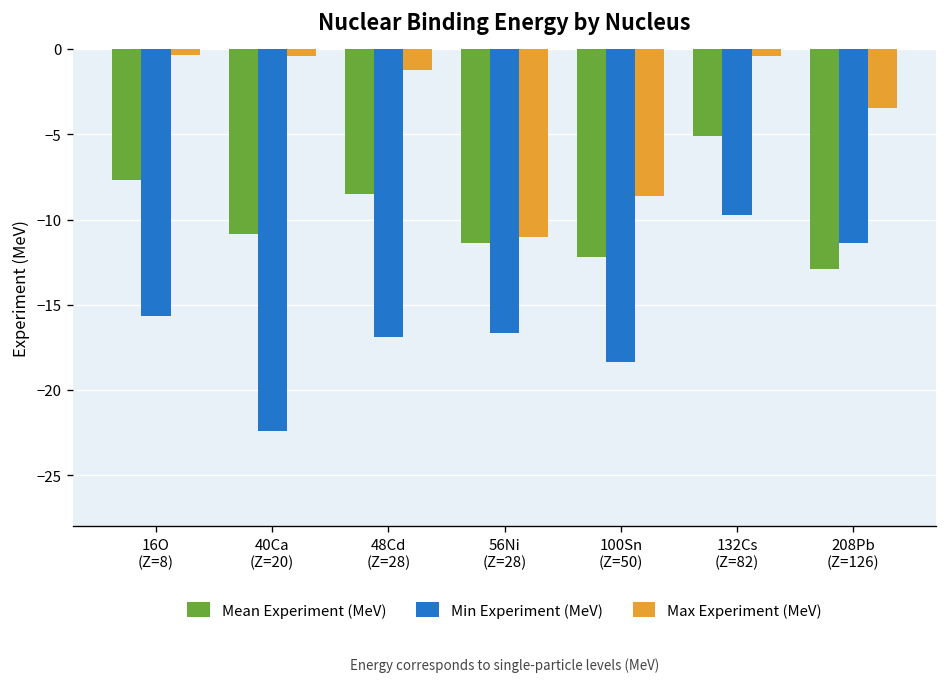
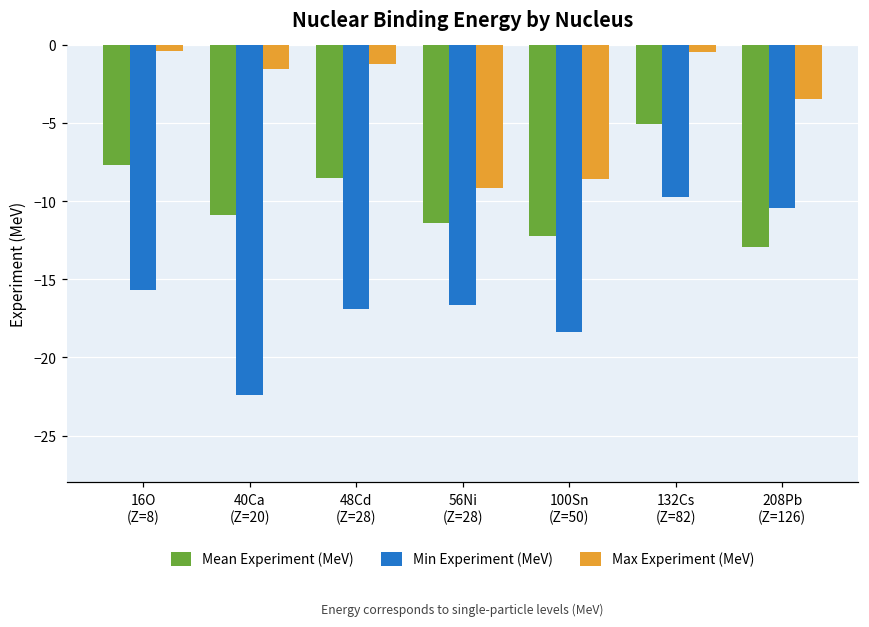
Max Experiment (MeV), 40Ca (Z=20): -0.4 -> -1.6
Max Experiment (MeV), 56Ni (Z=28): -11.0 -> -9.1
Min Experiment (MeV), 208Pb (Z=126): -11.4 -> -10.4
